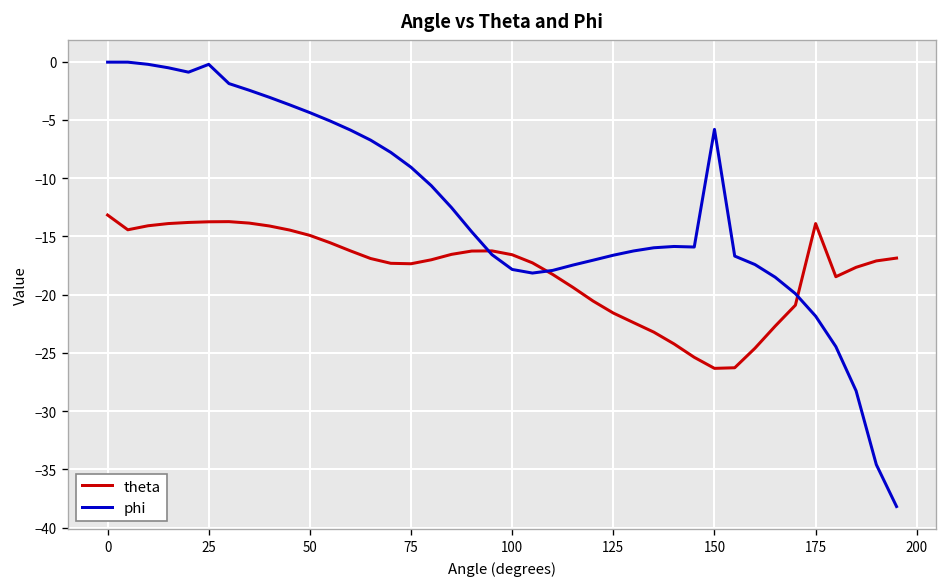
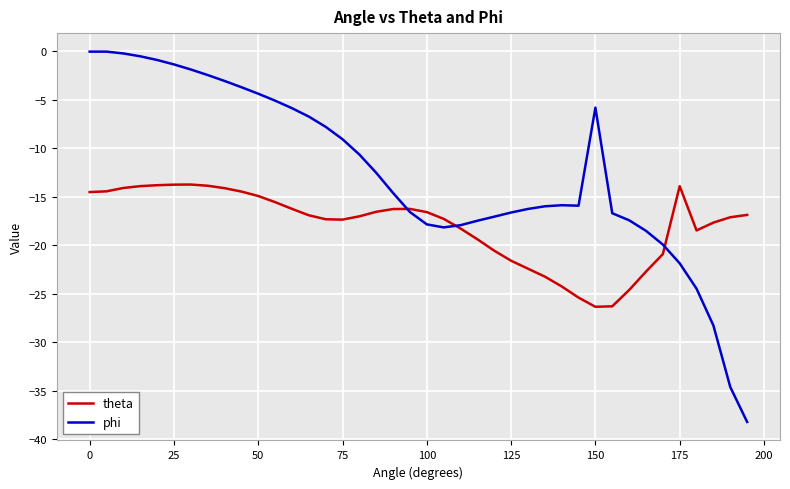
theta, 0: -13 -> -15
phi, 25: 0 -> -1
